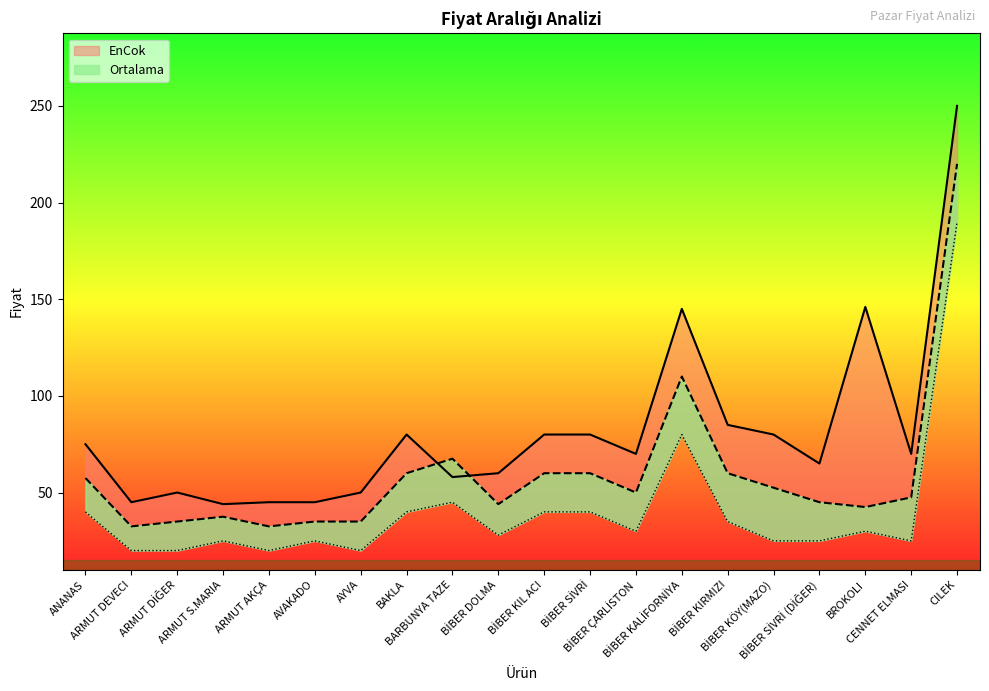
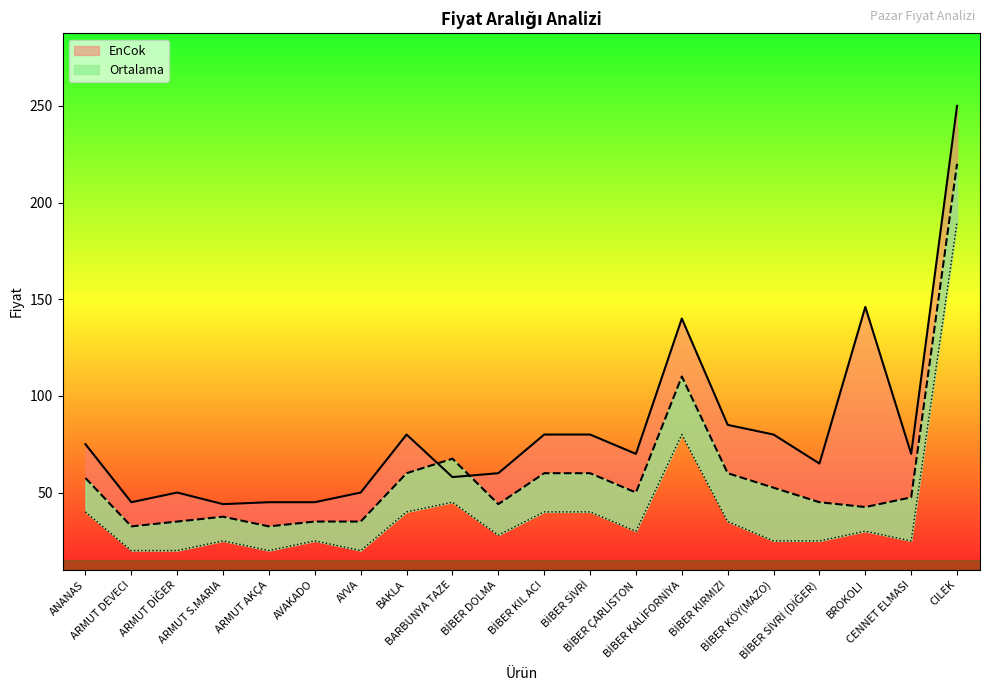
EnCok, BİBER KALİFORNİYA: 145 -> 140
